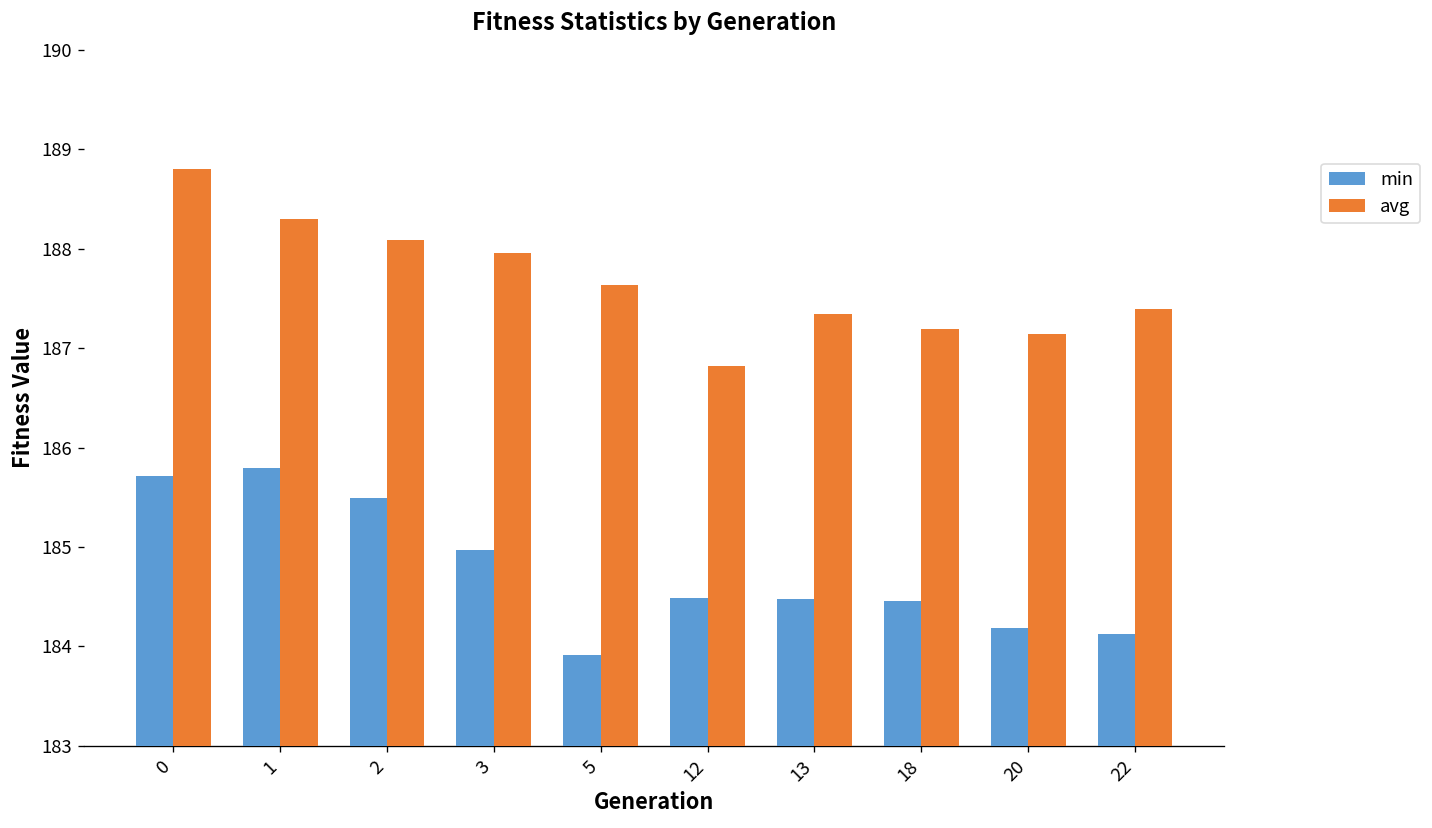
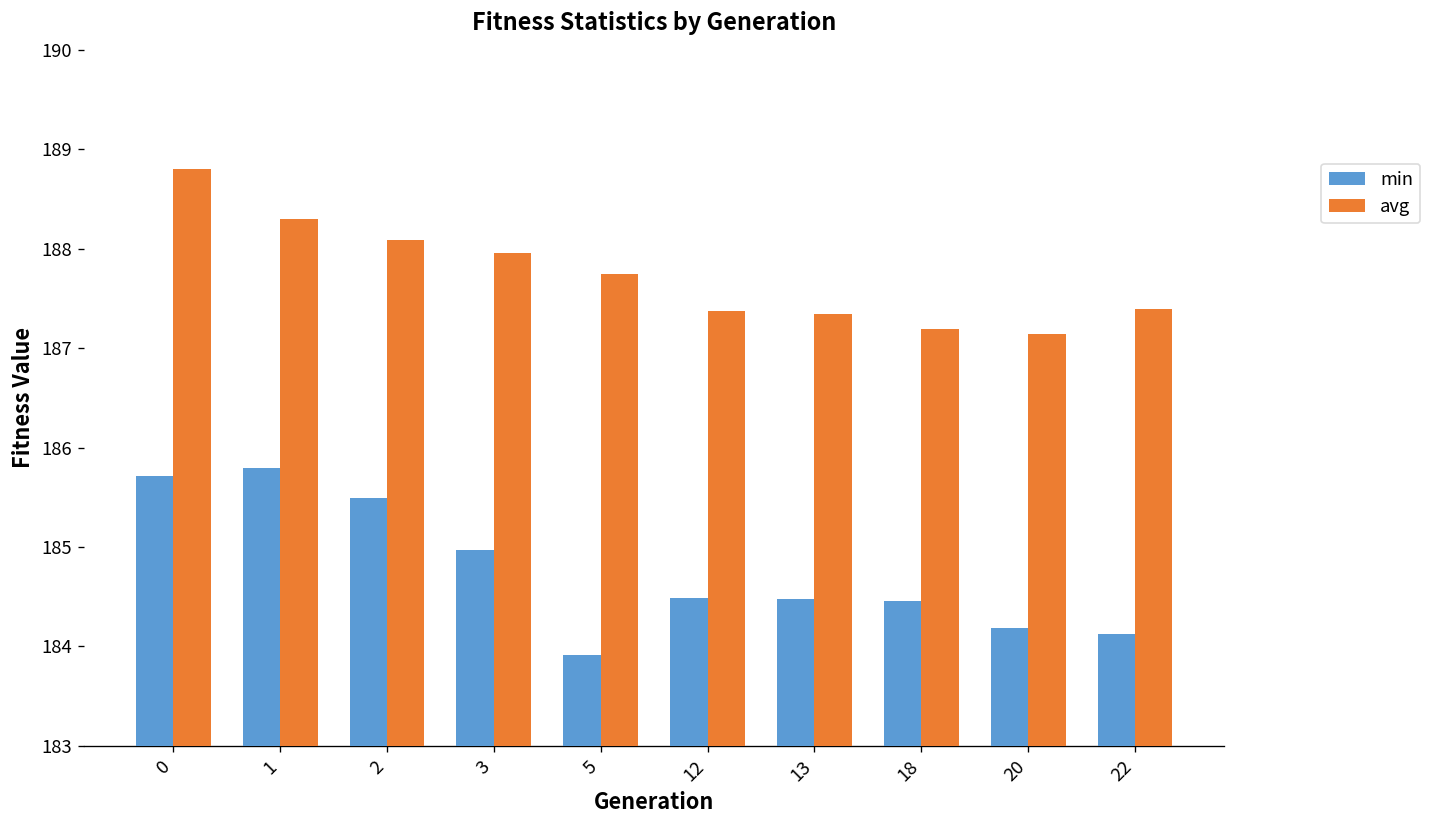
avg, 5: 187.6 -> 187.8
avg, 12: 186.8 -> 187.4
